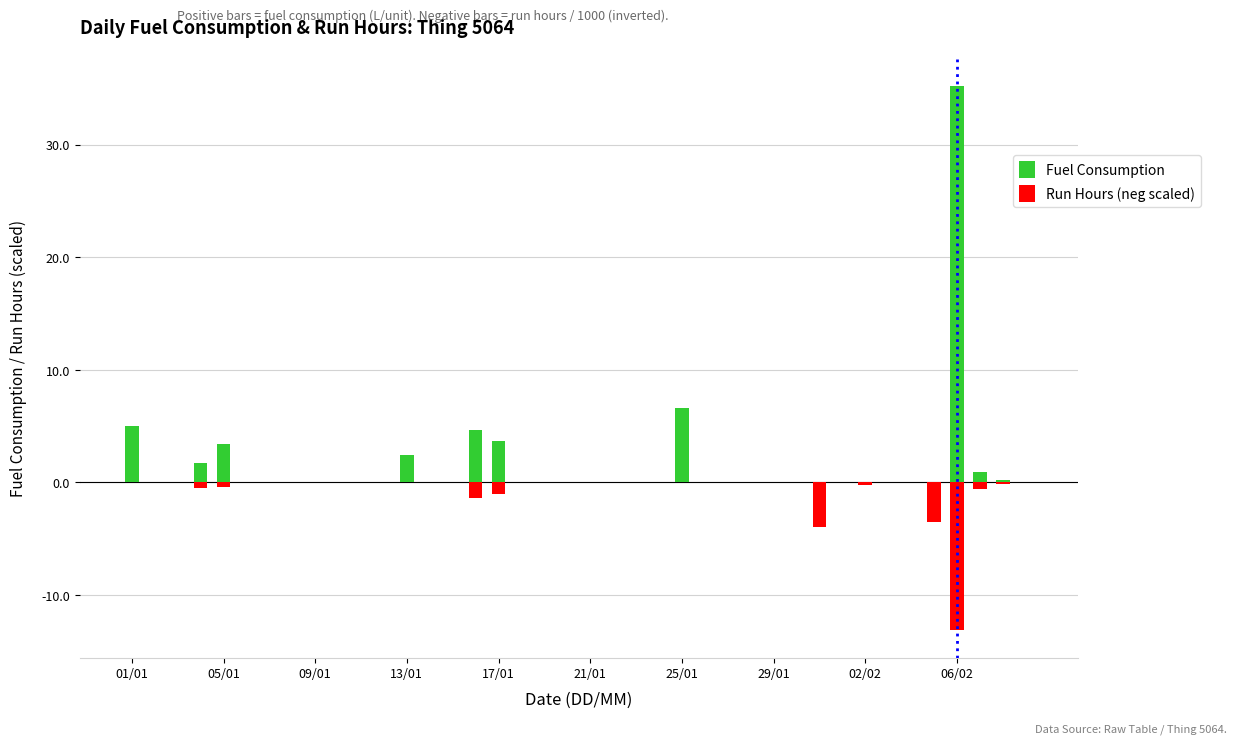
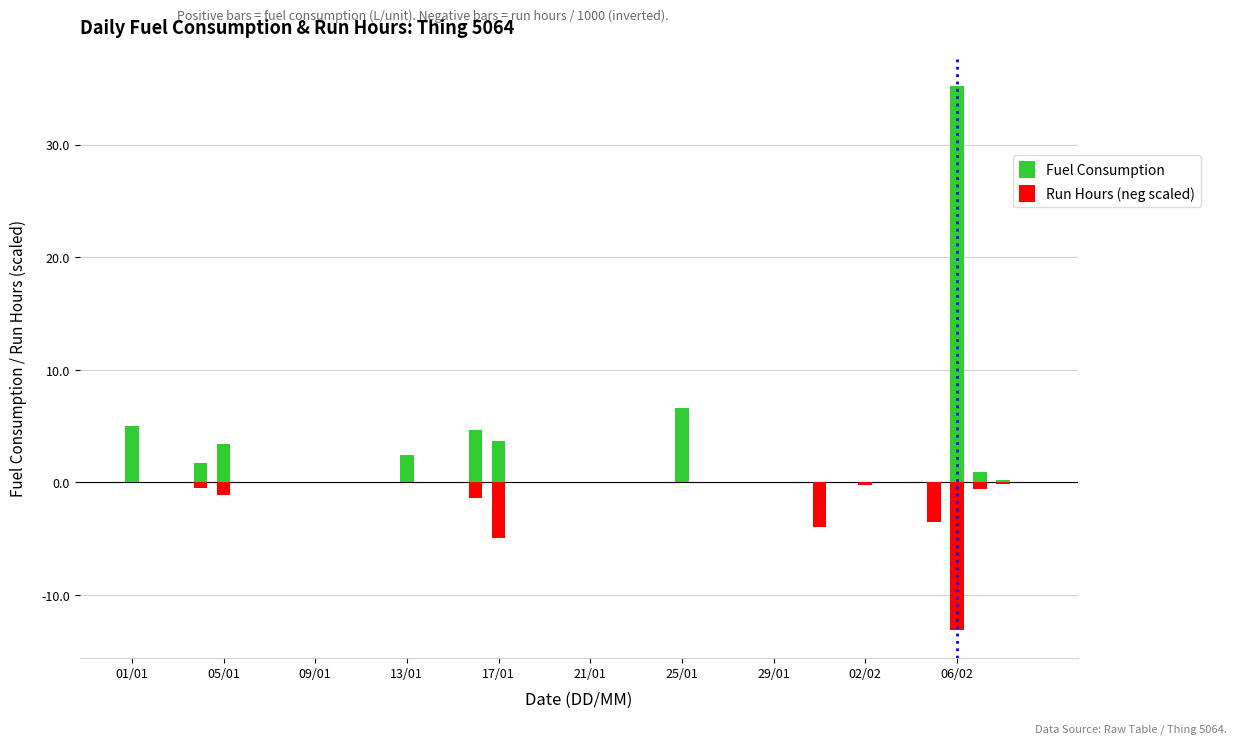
Run Hours (neg scaled), 05/01: -0.4 -> -1.1
Run Hours (neg scaled), 17/01: -1.1 -> -5.0
